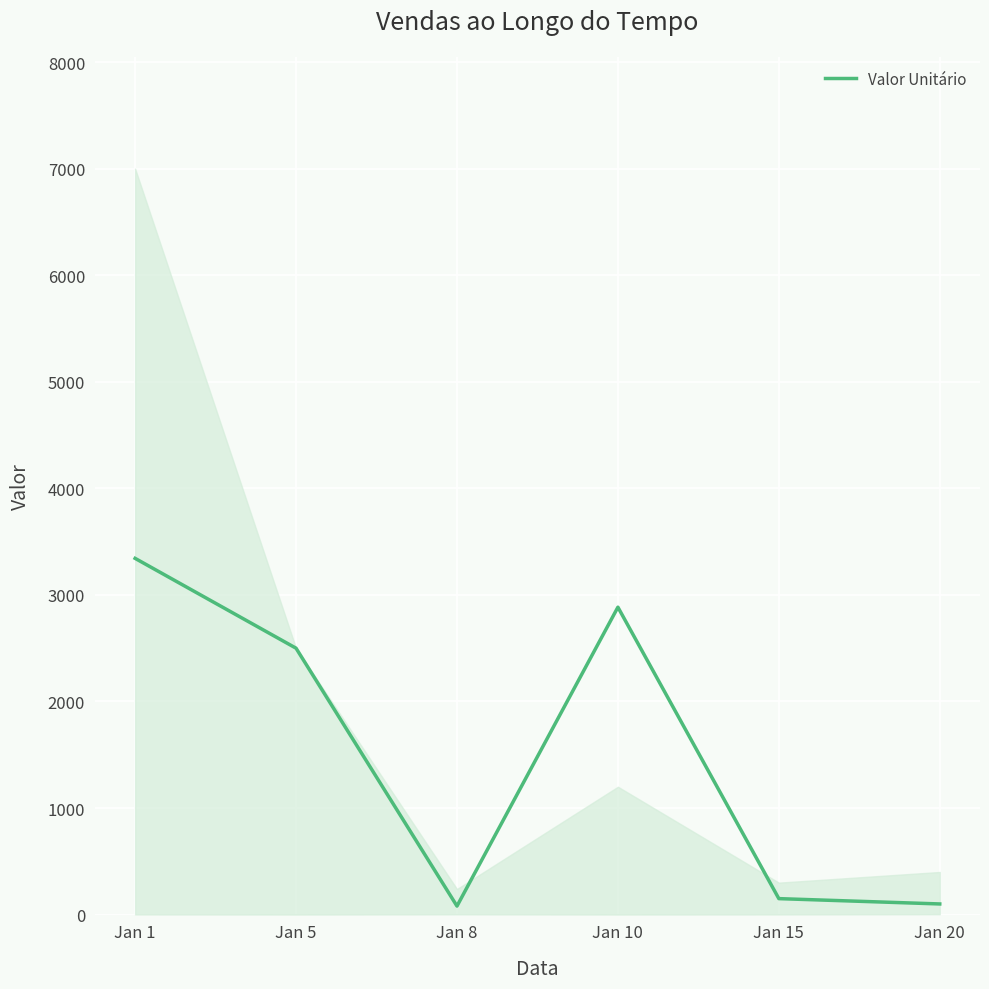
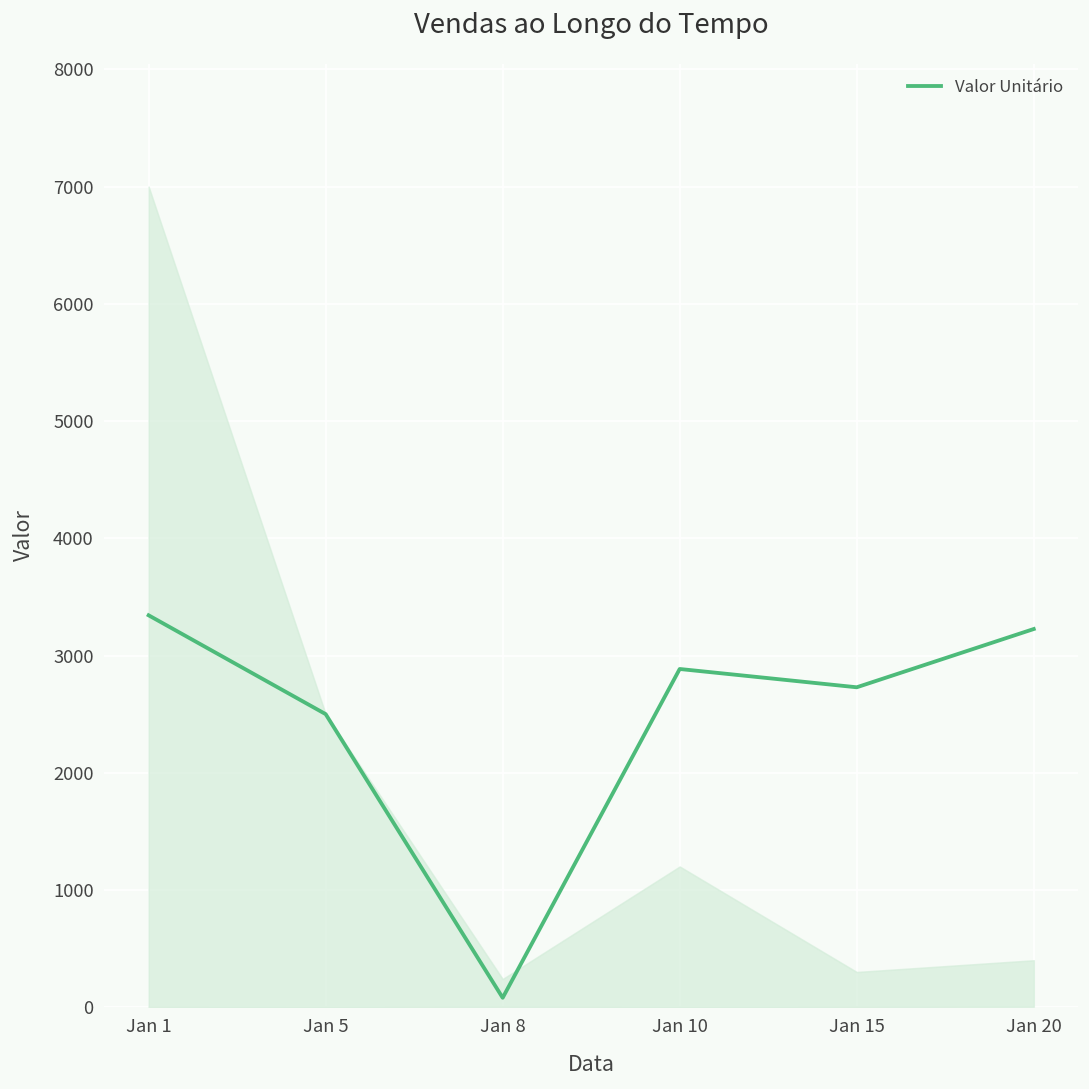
Valor Unitário, Jan 15: 150 -> 2730
Valor Unitário, Jan 20: 100 -> 3230
